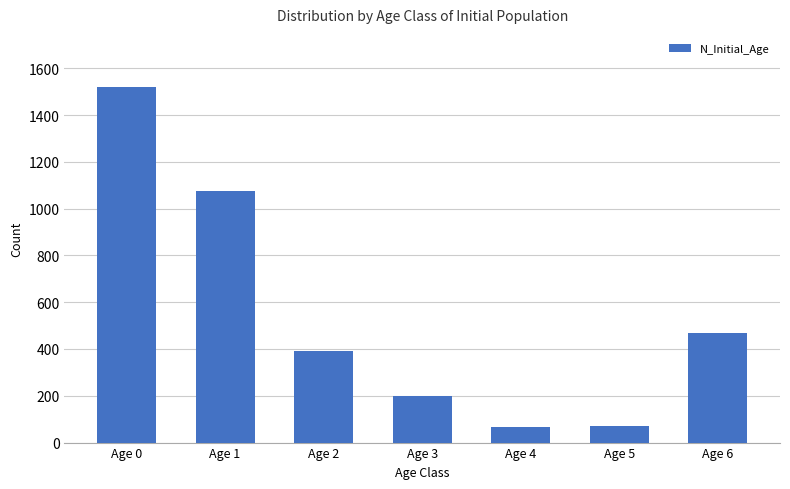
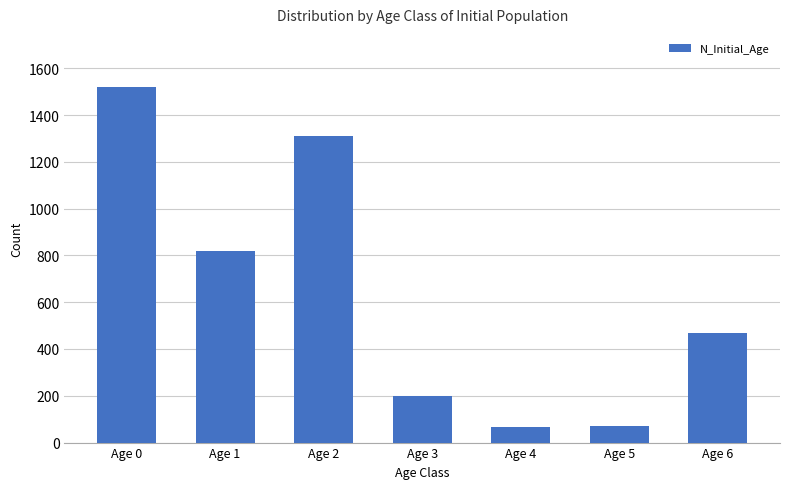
Age 1: 1080 -> 820
Age 2: 390 -> 1310
